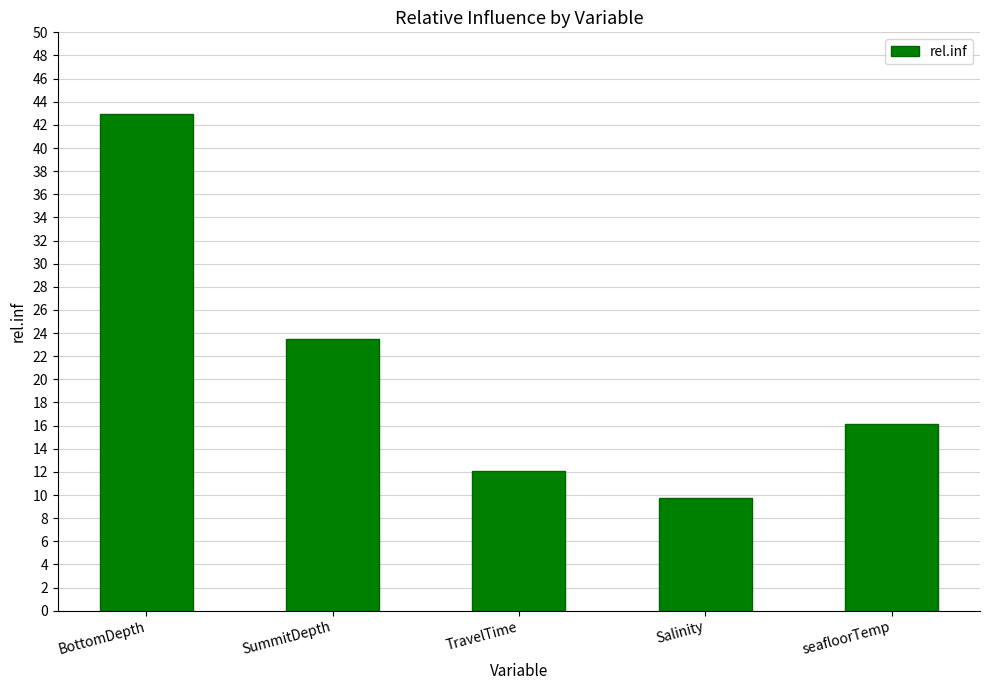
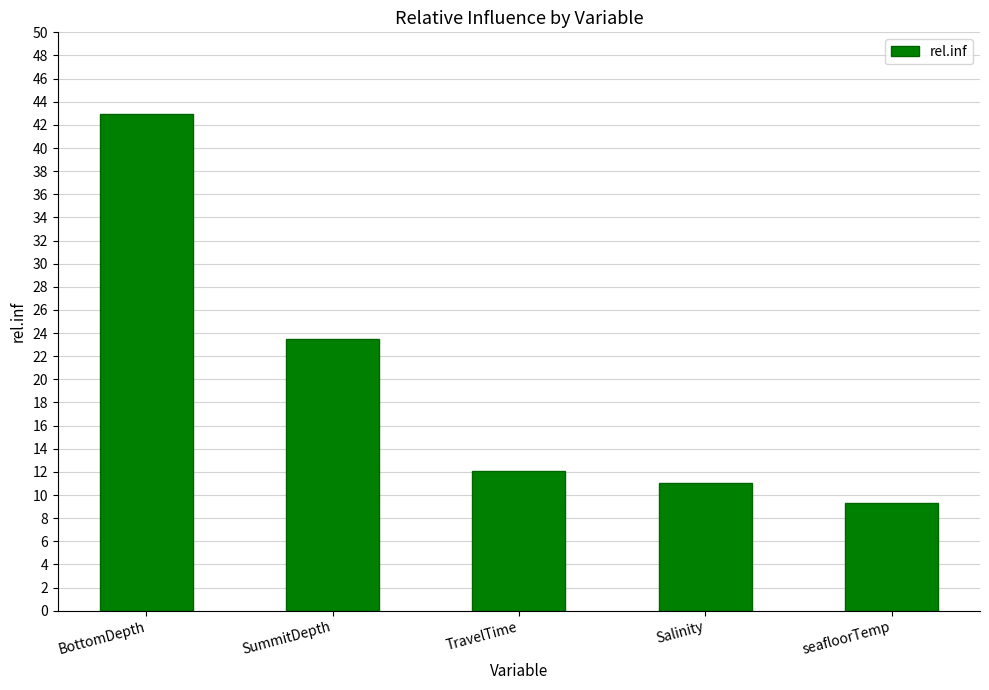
Salinity: 9.8 -> 11.0
seafloorTemp: 16.1 -> 9.3
